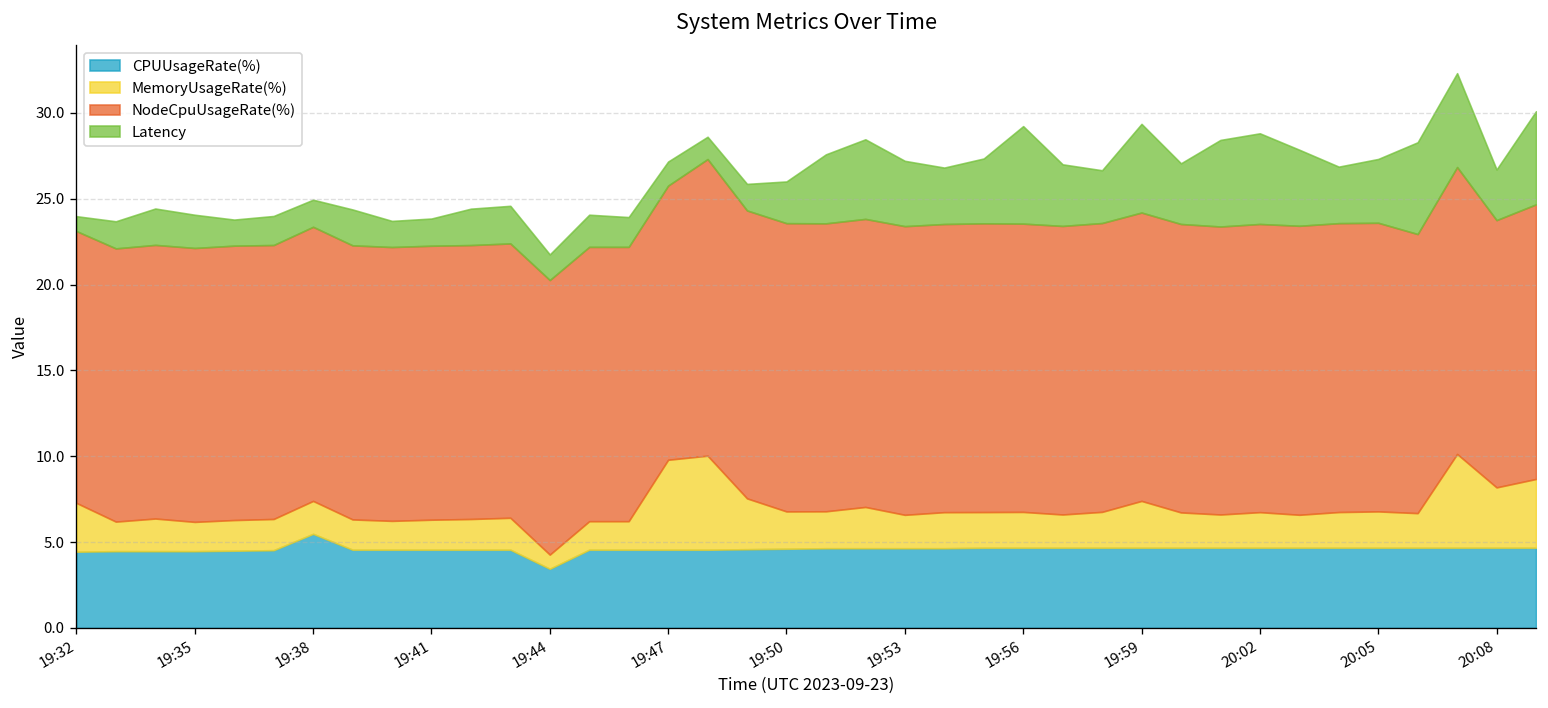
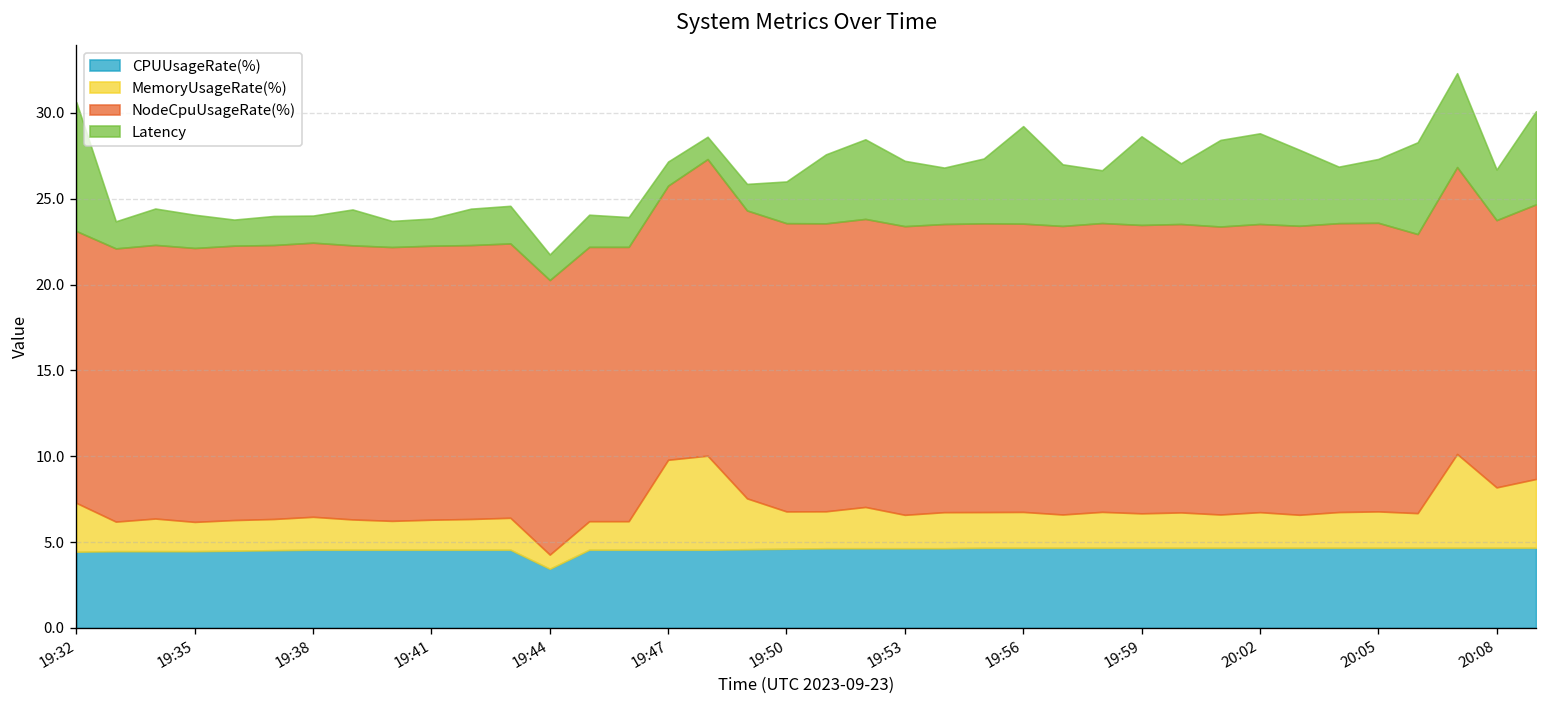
Latency, 19:32: 0.9 -> 7.5
CPUUsageRate(%), 19:38: 5.5 -> 4.6
MemoryUsageRate(%), 19:59: 2.7 -> 2.0
